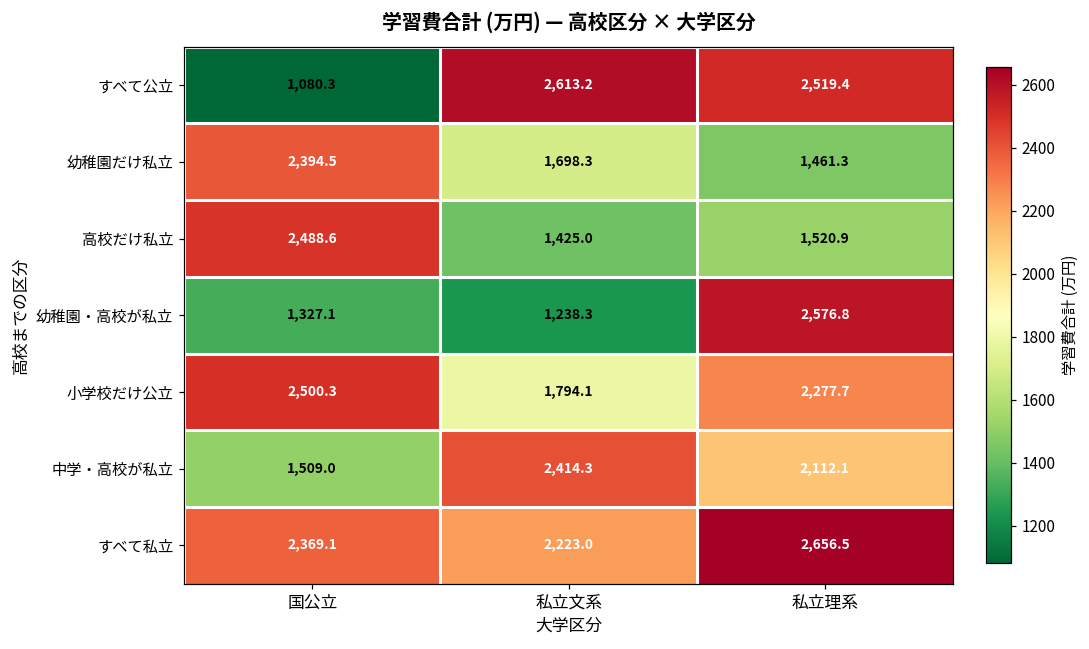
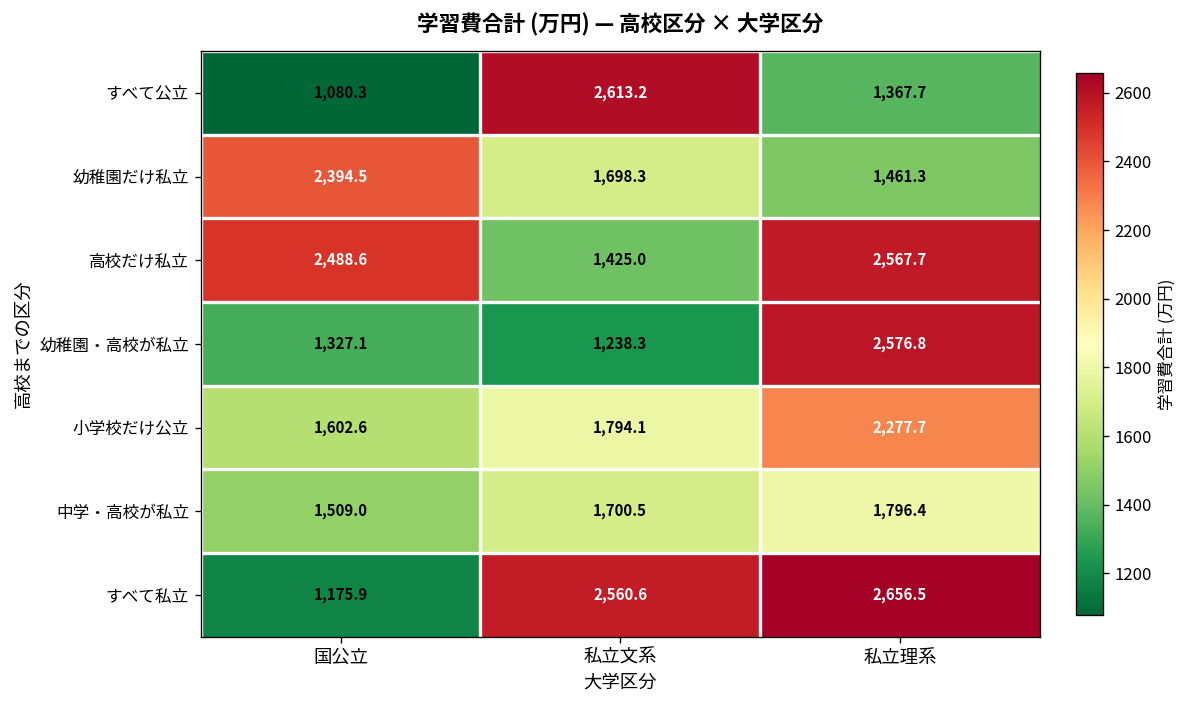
すべて公立, 私立理系: 2,519.4 -> 1,367.7
高校だけ私立, 私立理系: 1,520.9 -> 2,567.7
小学校だけ公立, 国公立: 2,500.3 -> 1,602.6
中学・高校が私立, 私立文系: 2,414.3 -> 1,700.5
中学・高校が私立, 私立理系: 2,112.1 -> 1,796.4
すべて私立, 国公立: 2,369.1 -> 1,175.9
すべて私立, 私立文系: 2,223.0 -> 2,560.6
